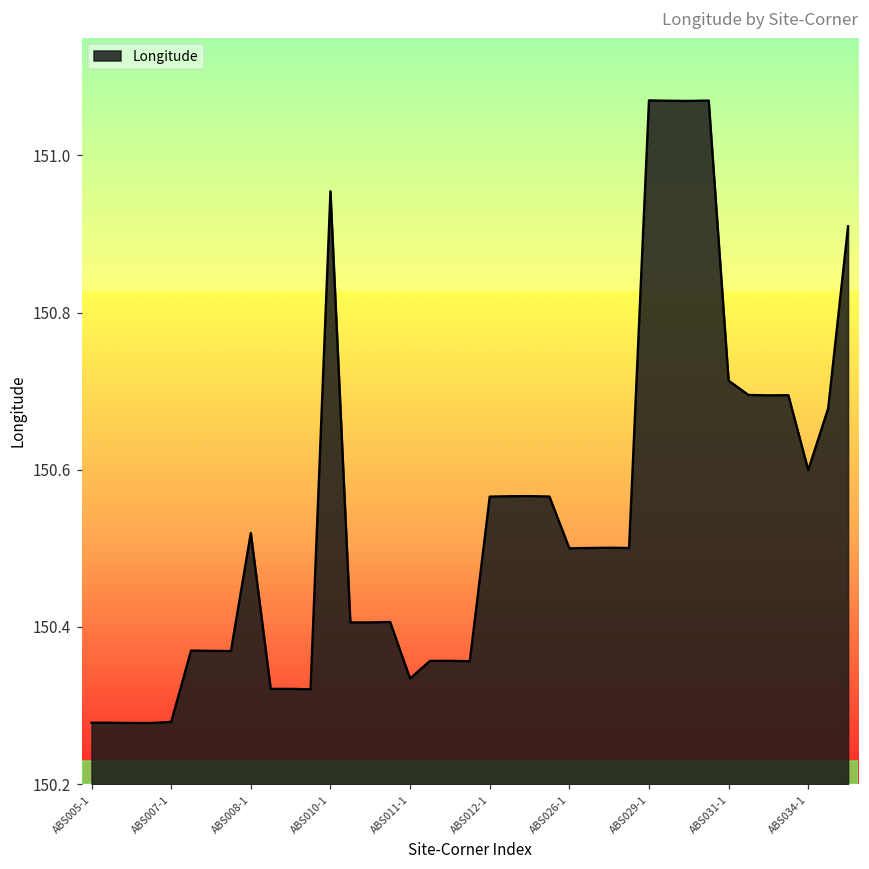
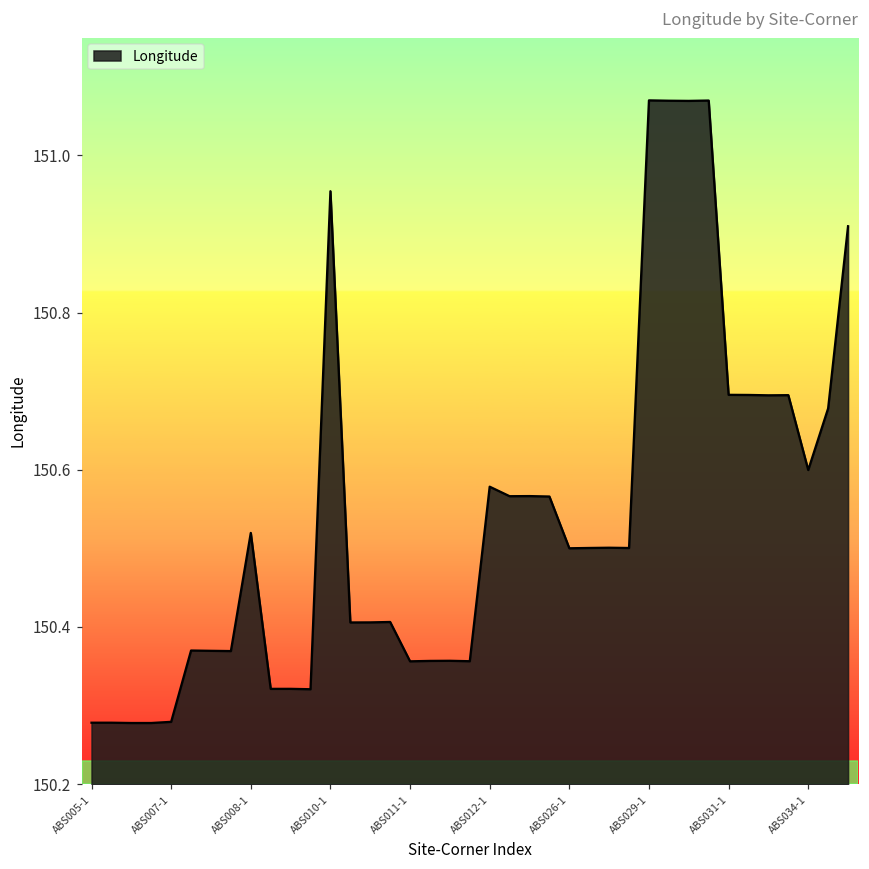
ABS011-1: 150.33 -> 150.36
ABS012-1: 150.57 -> 150.58
ABS031-1: 150.71 -> 150.70
